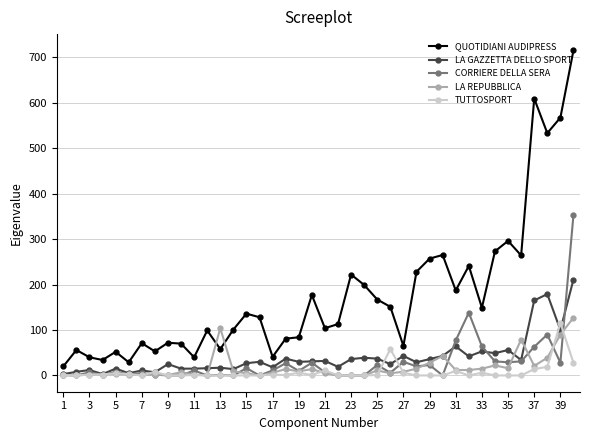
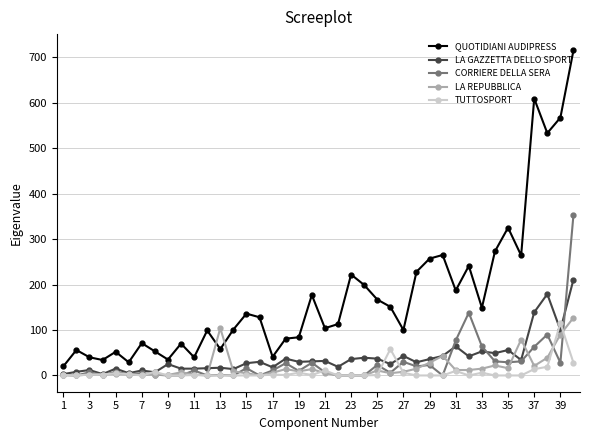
QUOTIDIANI AUDIPRESS, 9: 70 -> 40
QUOTIDIANI AUDIPRESS, 27: 70 -> 100
QUOTIDIANI AUDIPRESS, 35: 300 -> 330
LA GAZZETTA DELLO SPORT, 37: 170 -> 140
